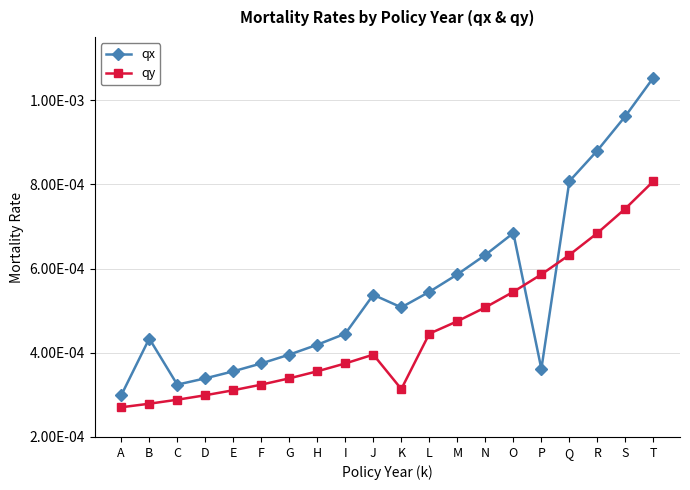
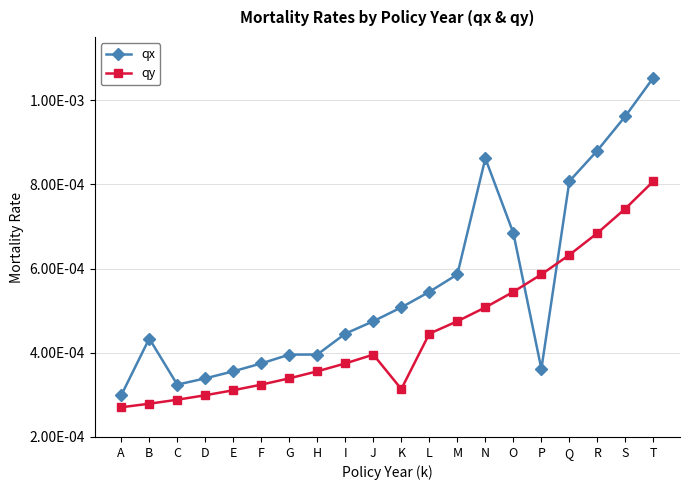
qx, H: 0.00042 -> 0.00040
qx, J: 0.00054 -> 0.00047
qx, N: 0.00063 -> 0.00086
